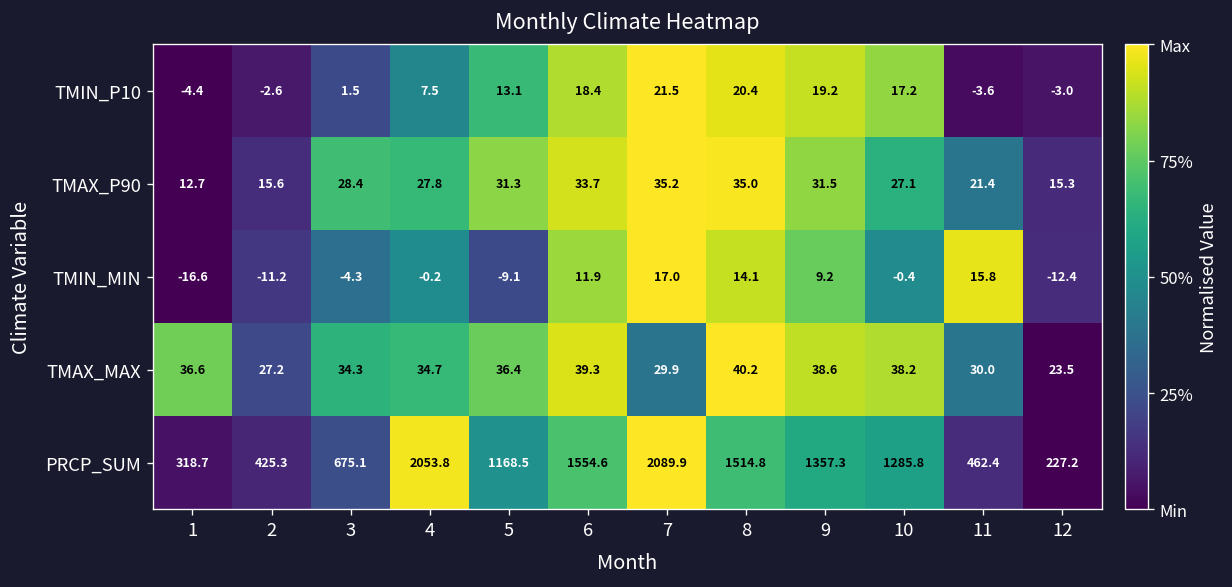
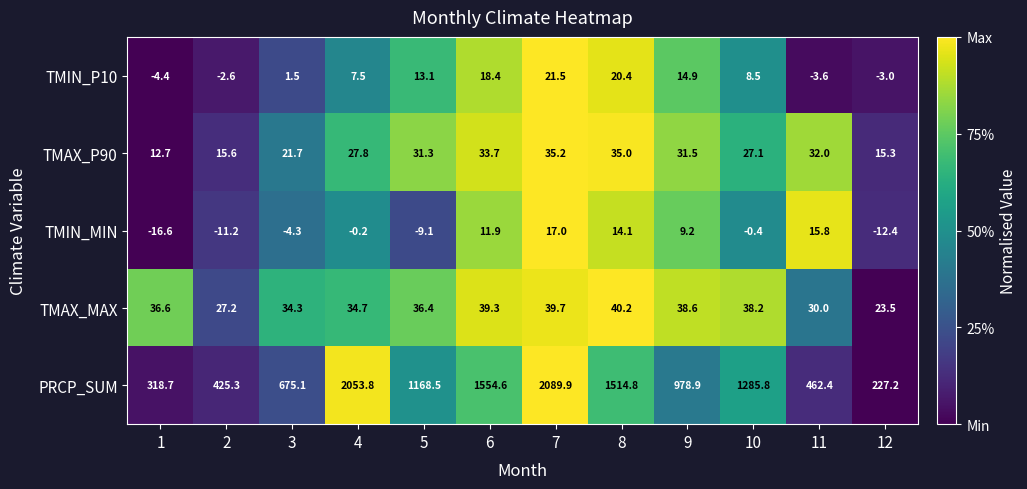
TMIN_P10, 9: 19.2 -> 14.9
TMIN_P10, 10: 17.2 -> 8.5
TMAX_P90, 3: 28.4 -> 21.7
TMAX_P90, 11: 21.4 -> 32.0
TMAX_MAX, 7: 29.9 -> 39.7
PRCP_SUM, 9: 1357.3 -> 978.9
